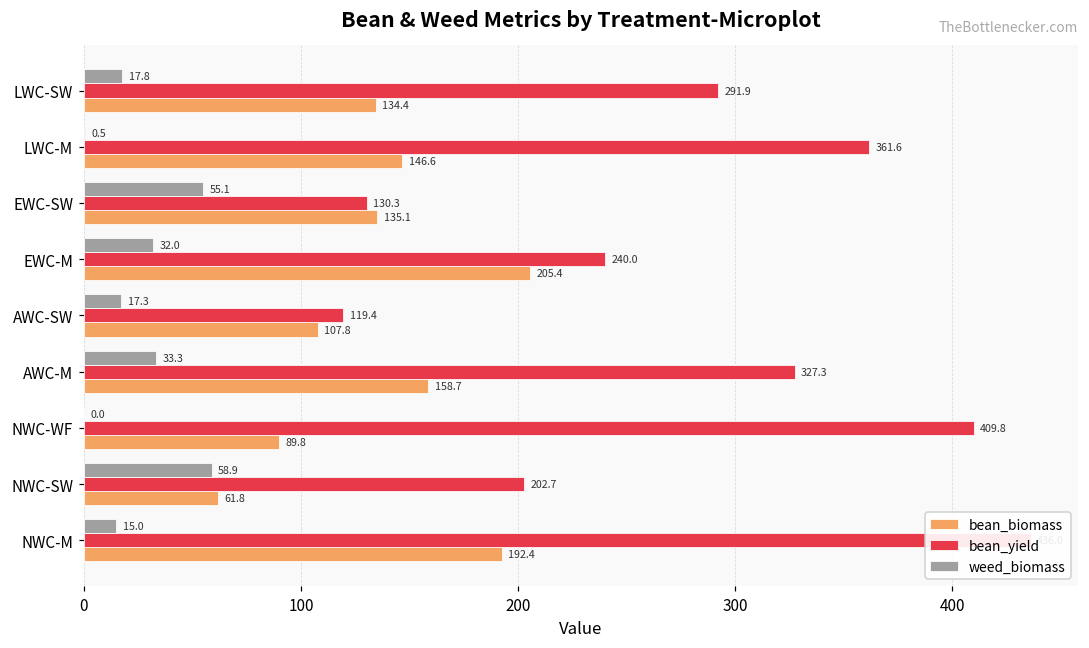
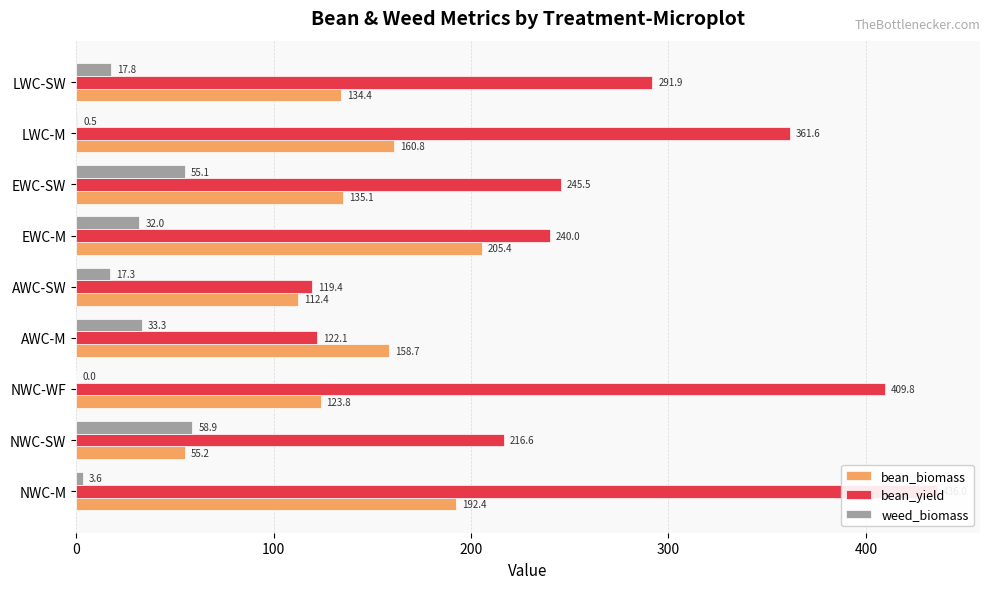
bean_biomass, LWC-M: 146.6 -> 160.8
bean_yield, EWC-SW: 130.3 -> 245.5
bean_biomass, AWC-SW: 107.8 -> 112.4
bean_yield, AWC-M: 327.3 -> 122.1
bean_biomass, NWC-WF: 89.8 -> 123.8
bean_yield, NWC-SW: 202.7 -> 216.6
bean_biomass, NWC-SW: 61.8 -> 55.2
weed_biomass, NWC-M: 15.0 -> 3.6
